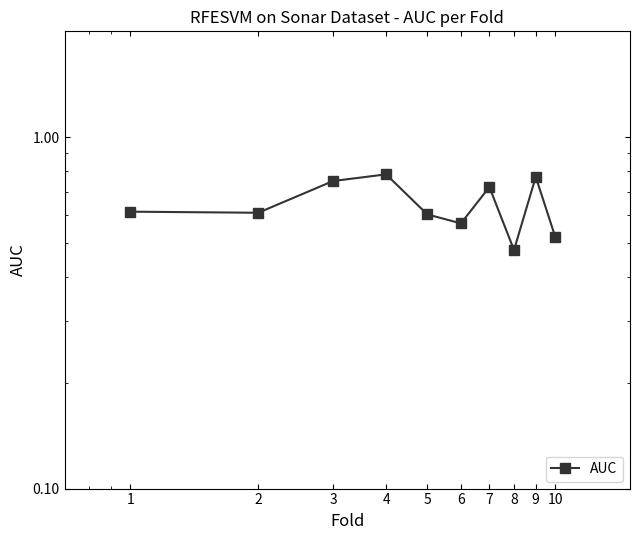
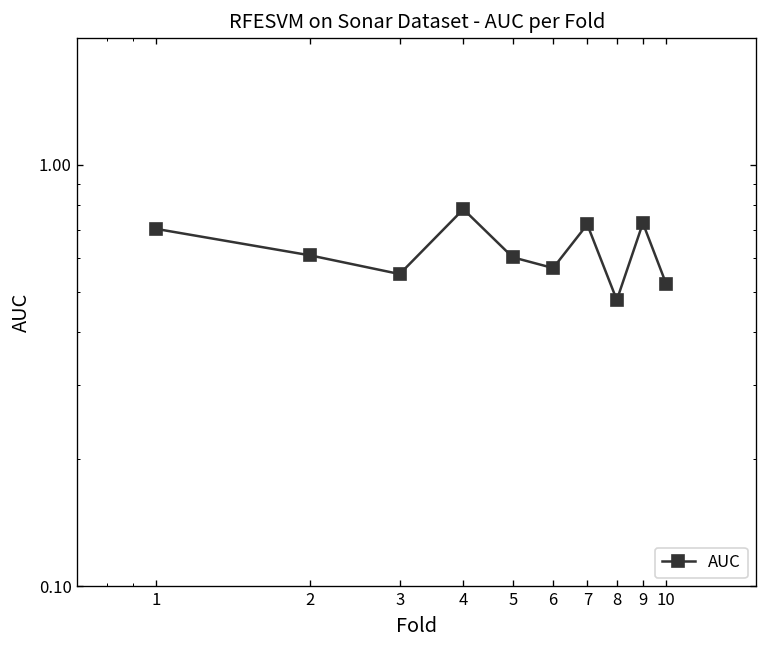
1: 0.61 -> 0.70
3: 0.75 -> 0.55
9: 0.77 -> 0.73
